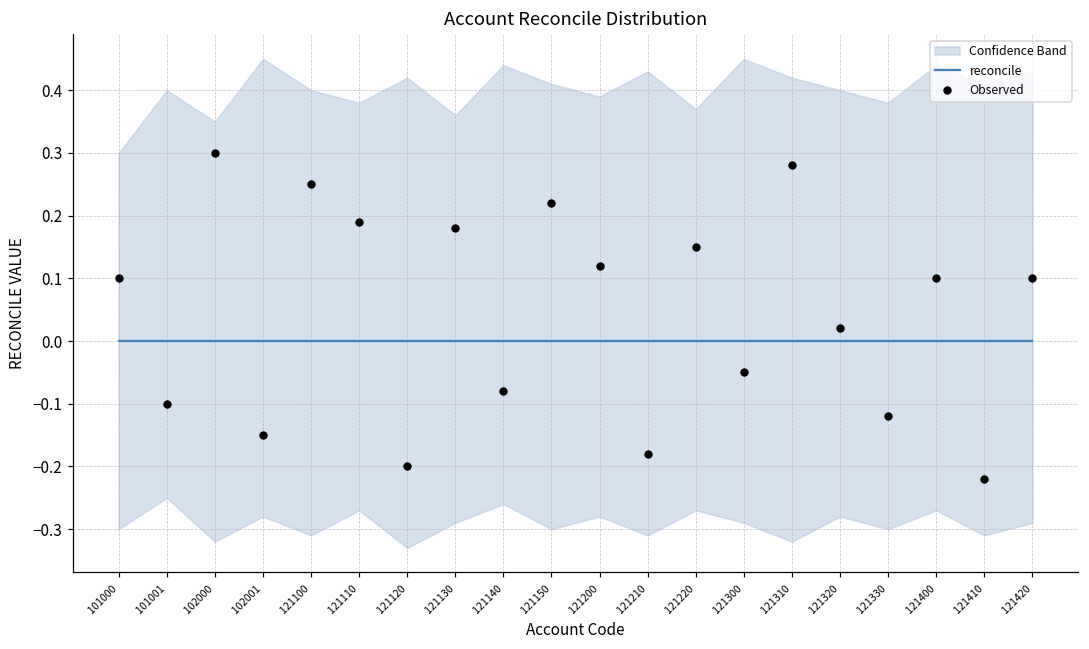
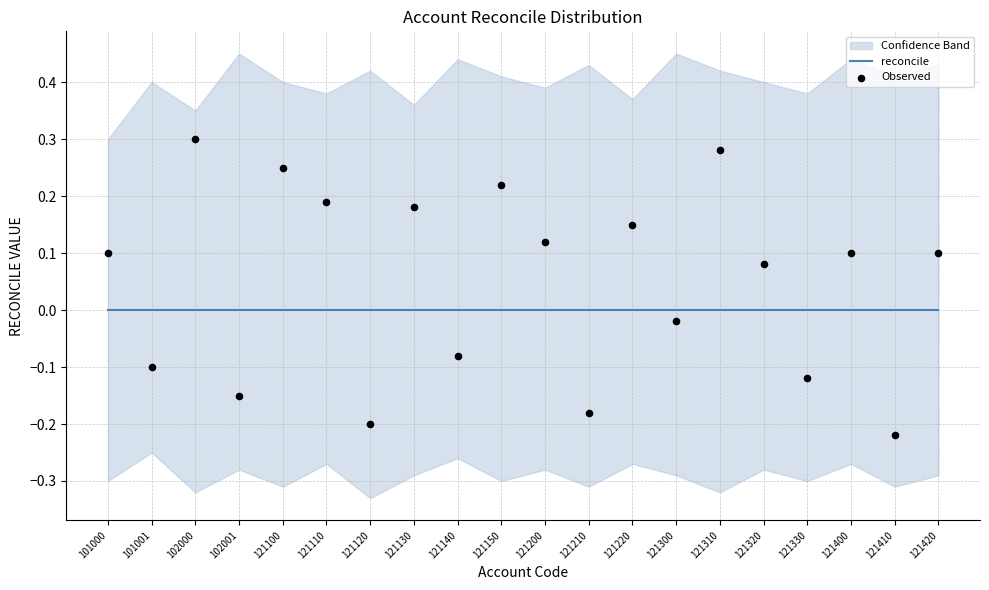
Observed, 121300: -0.05 -> -0.02
Observed, 121320: 0.02 -> 0.08
